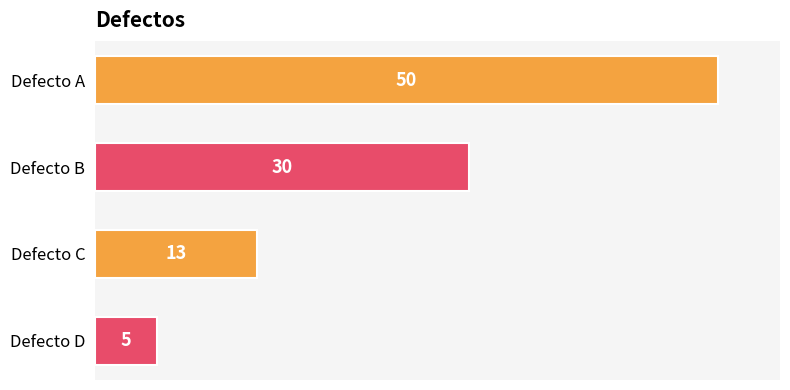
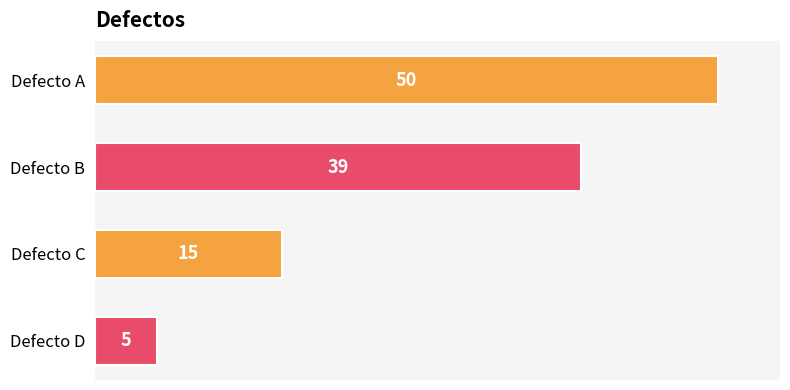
Defecto B: 30 -> 39
Defecto C: 13 -> 15
